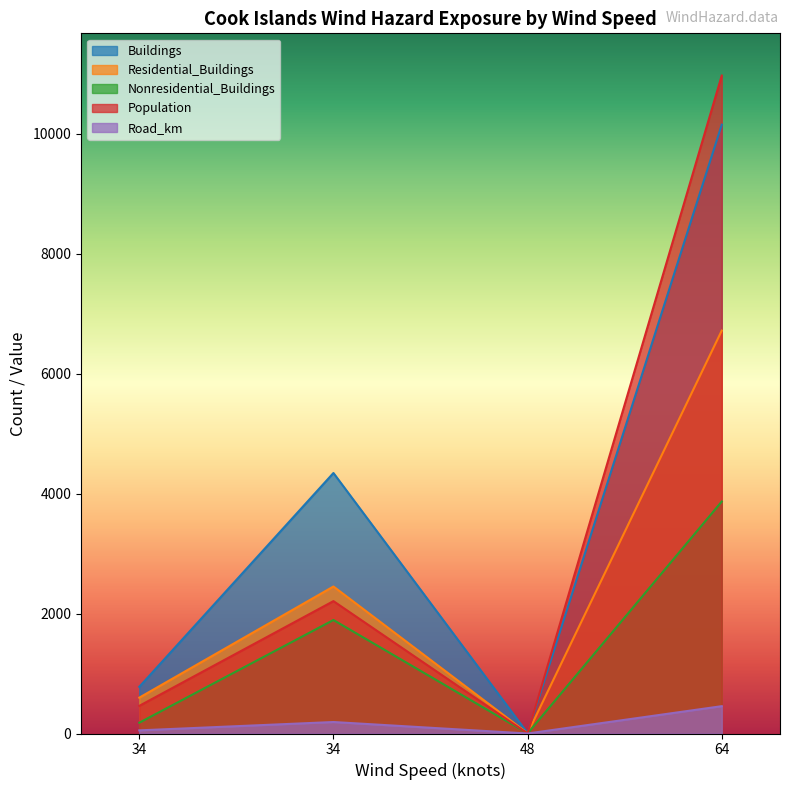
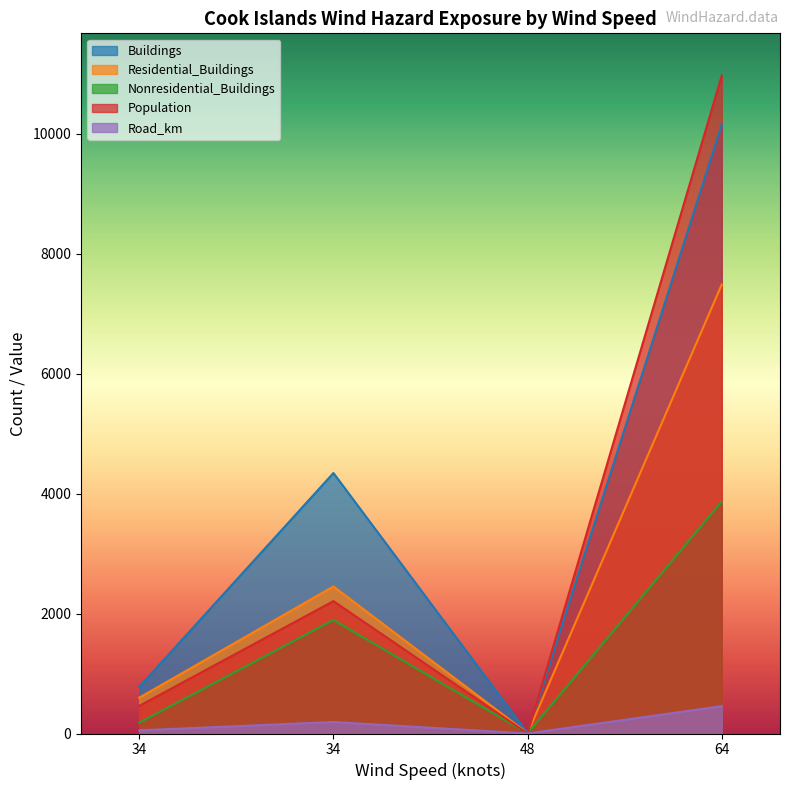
Residential_Buildings, 64: 6700 -> 7500
